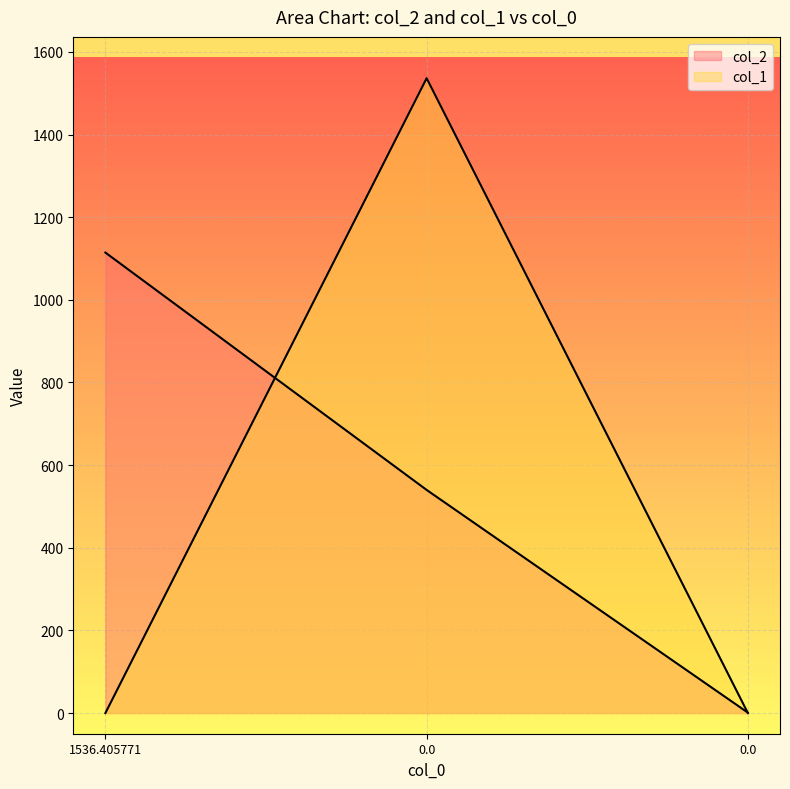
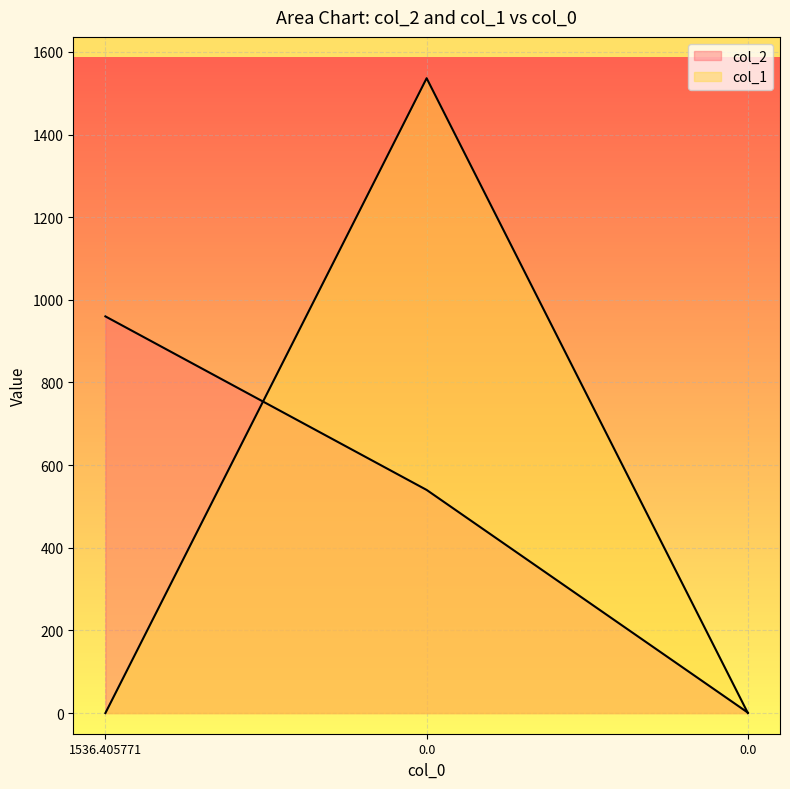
col_2, 1536.405771: 1110 -> 960
